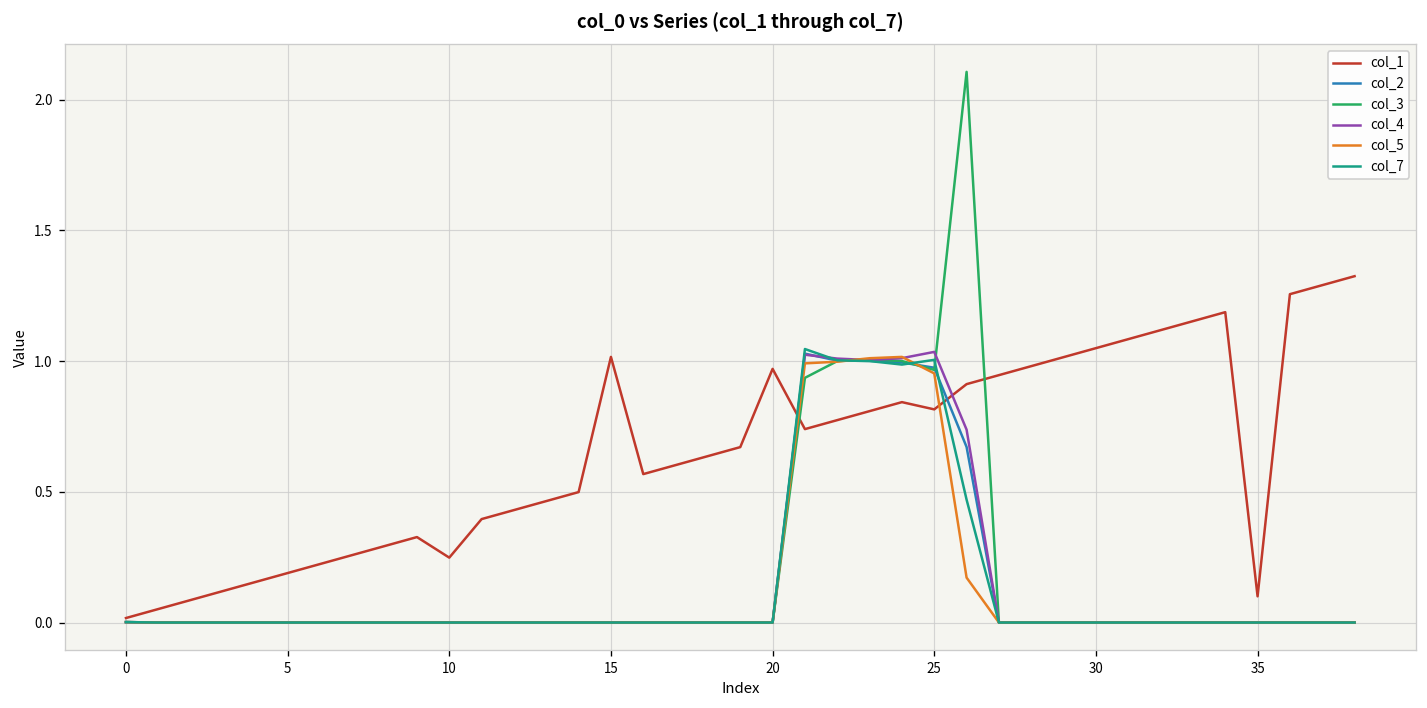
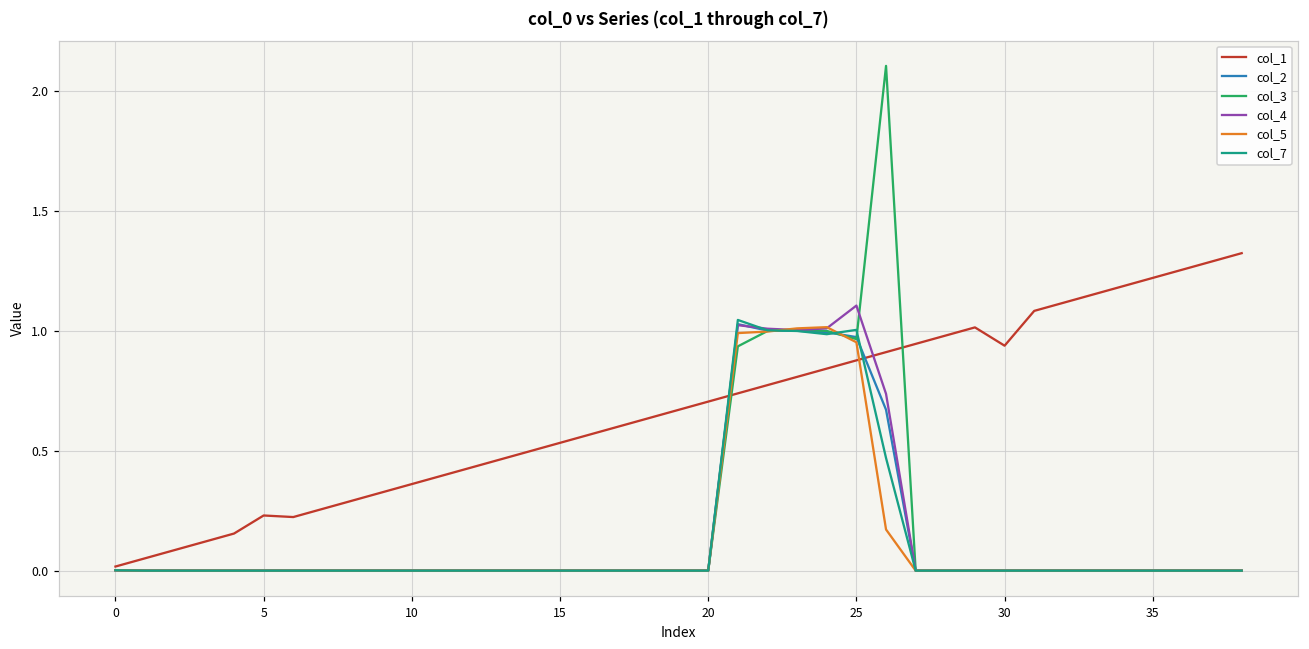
col_1, 5: 0.19 -> 0.23
col_1, 10: 0.25 -> 0.36
col_1, 15: 1.02 -> 0.53
col_1, 20: 0.97 -> 0.71
col_1, 25: 0.82 -> 0.88
col_4, 25: 1.04 -> 1.11
col_1, 30: 1.05 -> 0.94
col_1, 35: 0.10 -> 1.22
